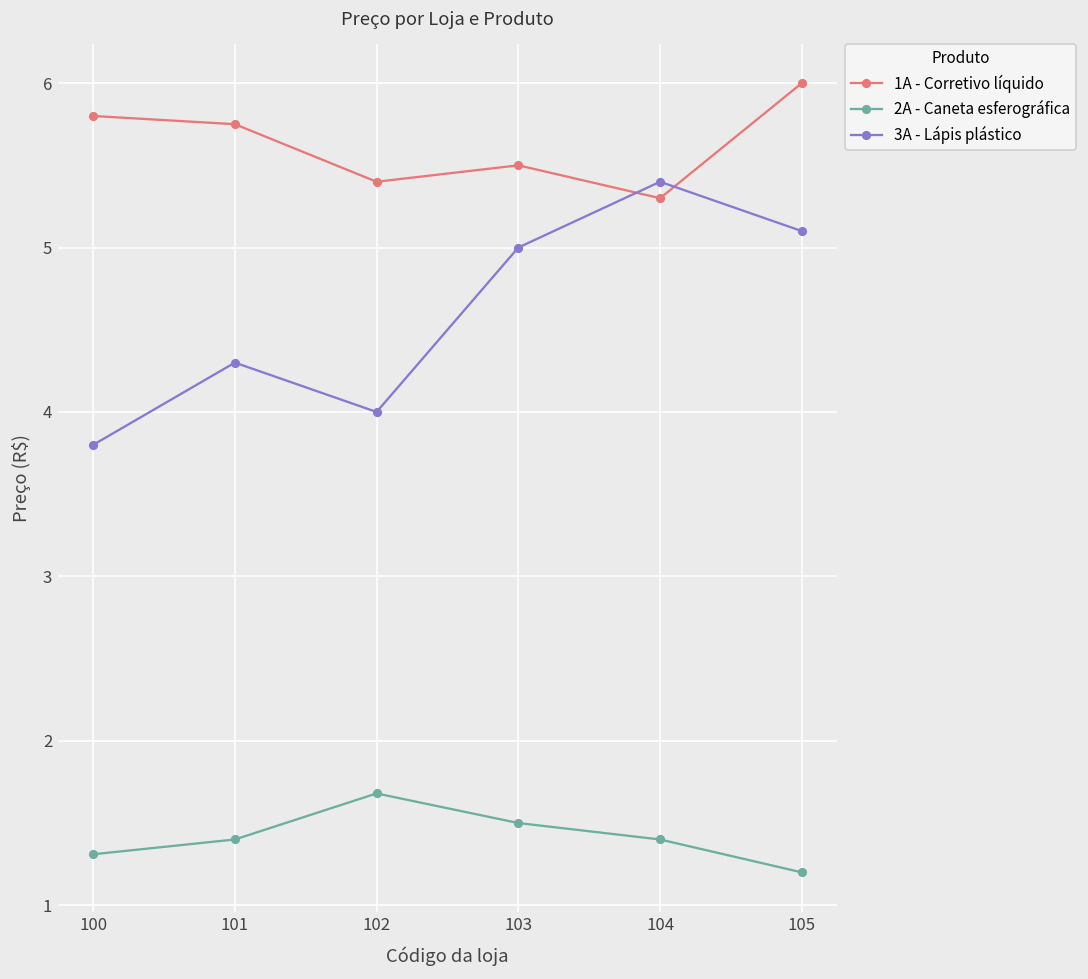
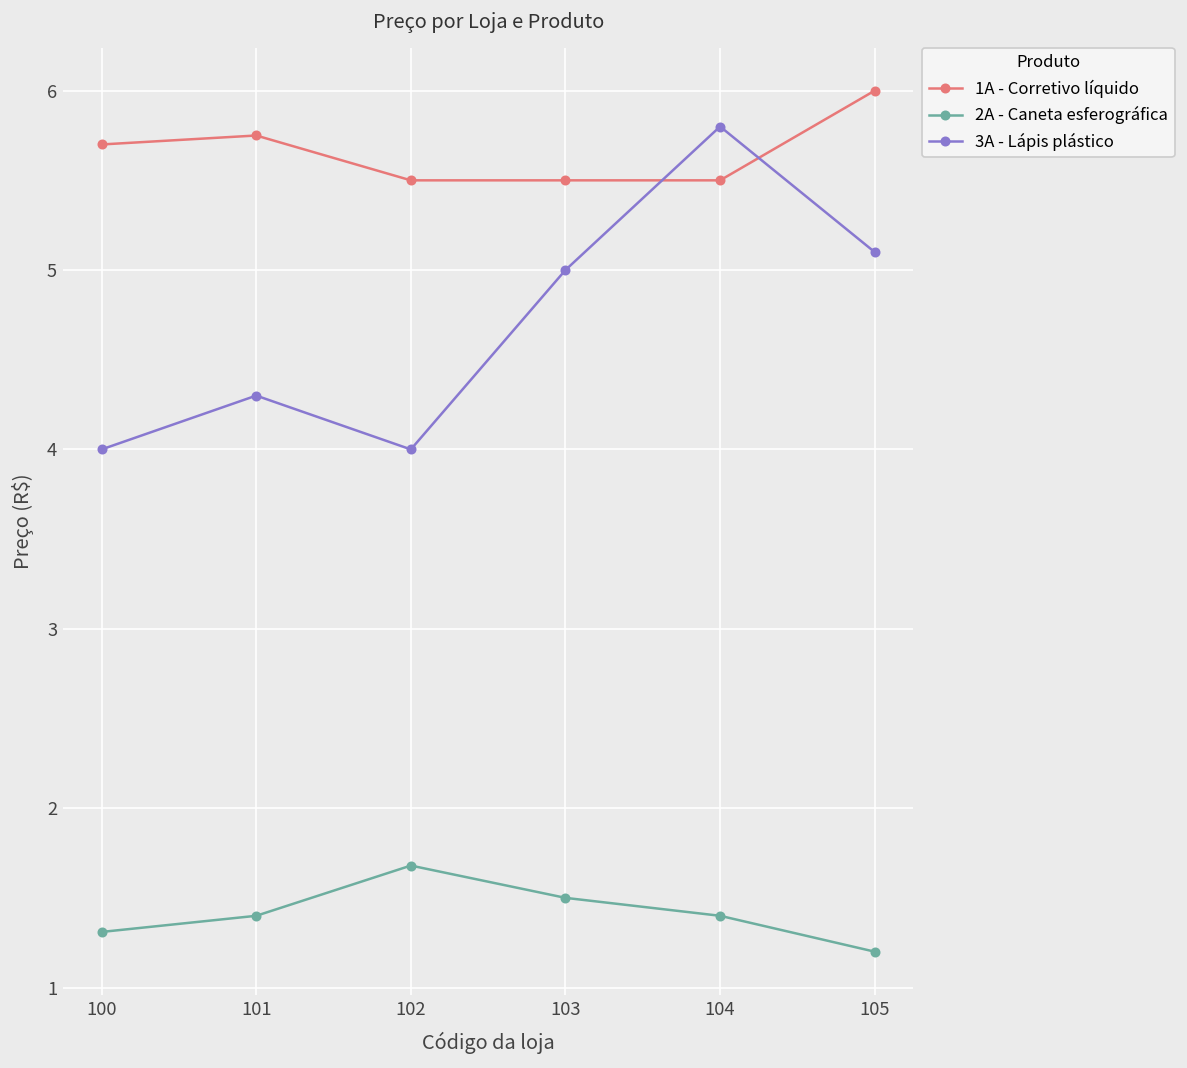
1A - Corretivo líquido, 100: 5.8 -> 5.7
3A - Lápis plástico, 100: 3.8 -> 4.0
1A - Corretivo líquido, 102: 5.4 -> 5.5
1A - Corretivo líquido, 104: 5.3 -> 5.5
3A - Lápis plástico, 104: 5.4 -> 5.8
